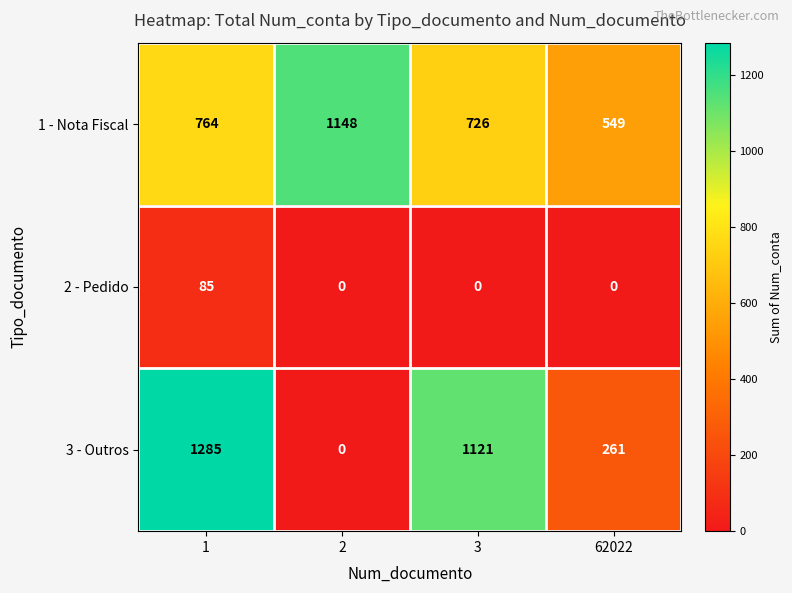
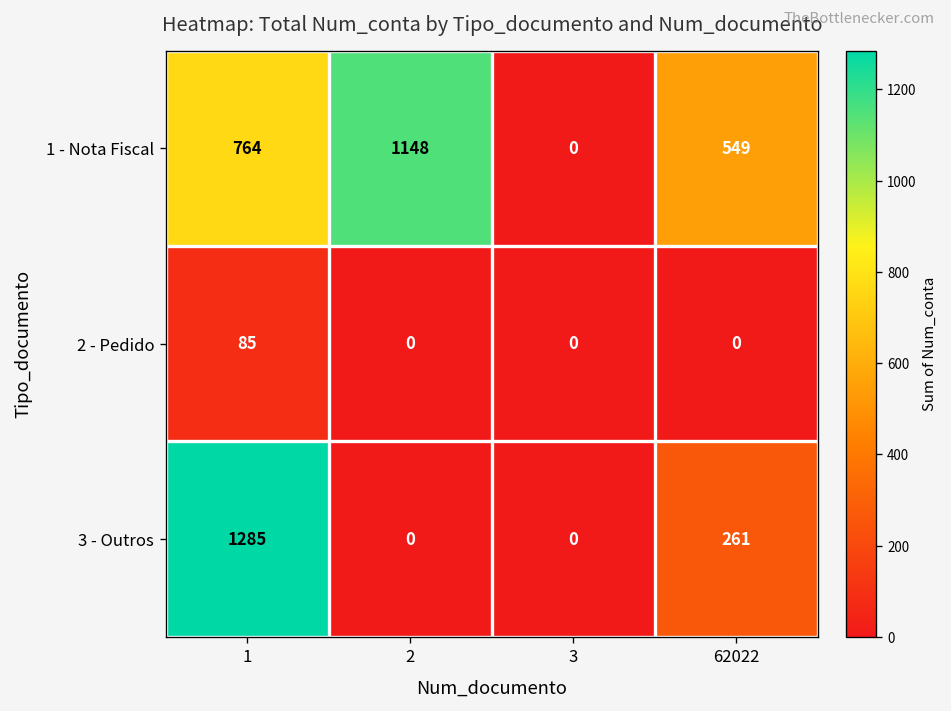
1 - Nota Fiscal, 3: 726 -> 0
3 - Outros, 3: 1121 -> 0
